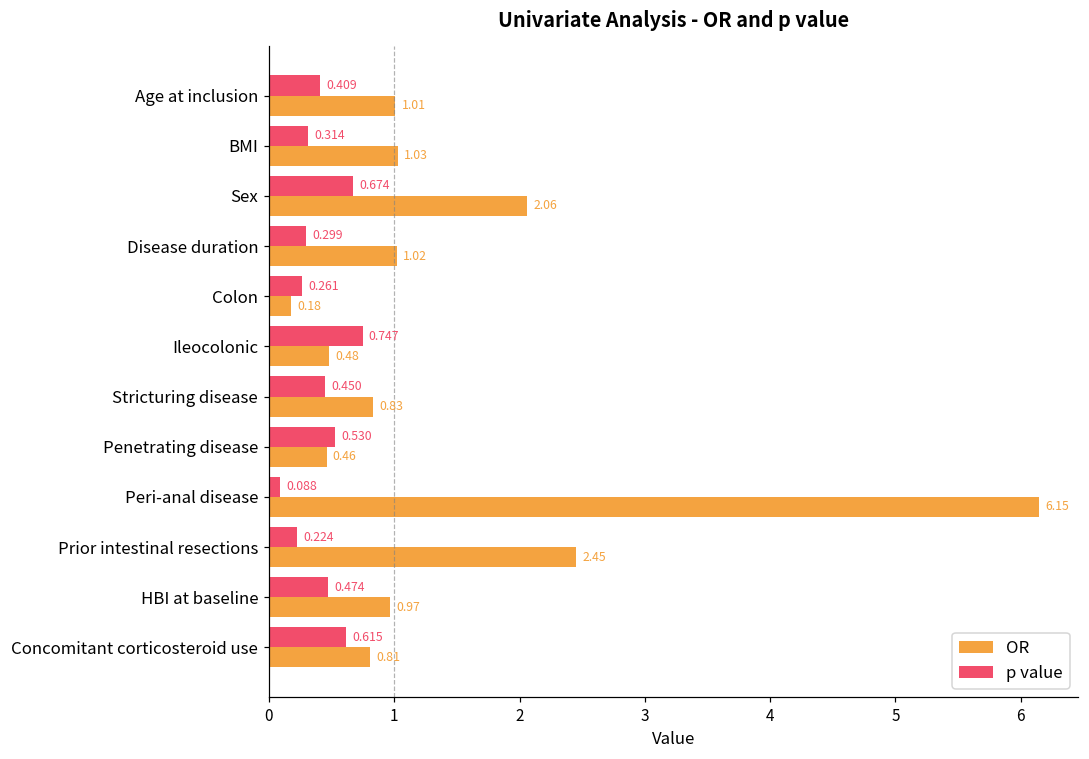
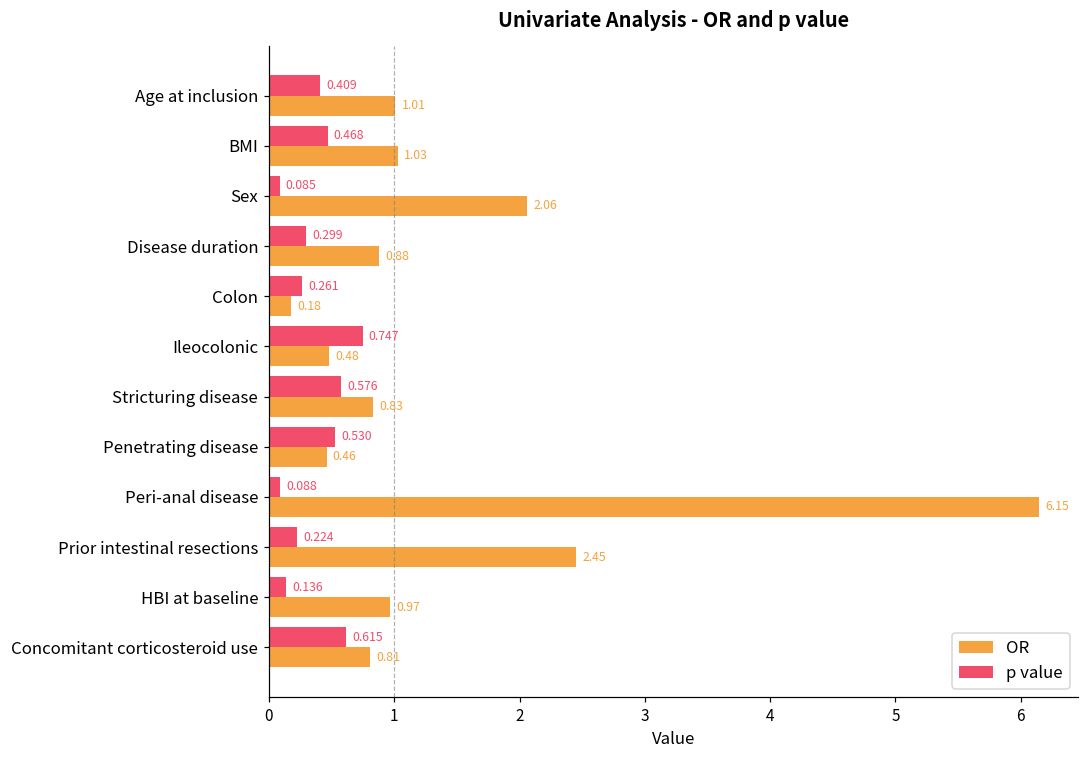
p value, BMI: 0.314 -> 0.468
p value, Sex: 0.674 -> 0.085
OR, Disease duration: 1.02 -> 0.88
p value, Stricturing disease: 0.450 -> 0.576
p value, HBI at baseline: 0.474 -> 0.136
